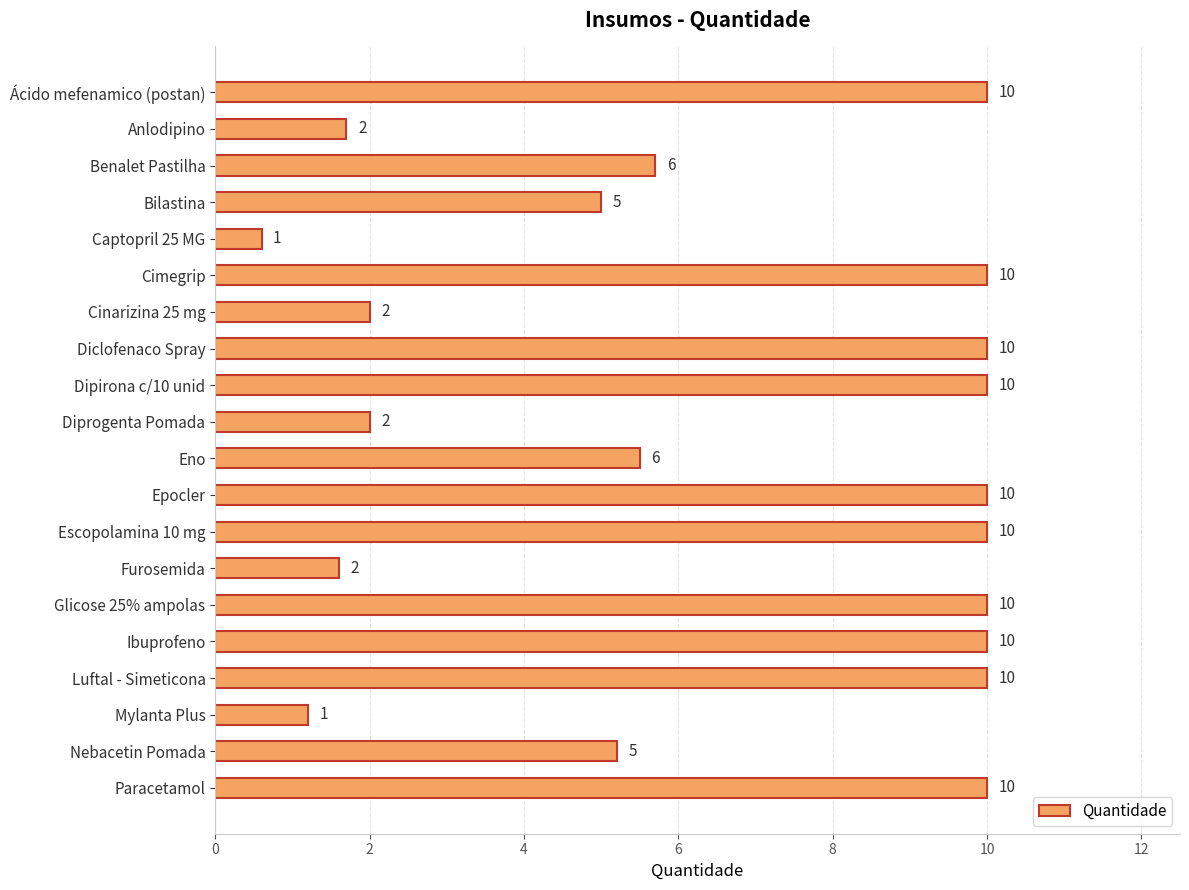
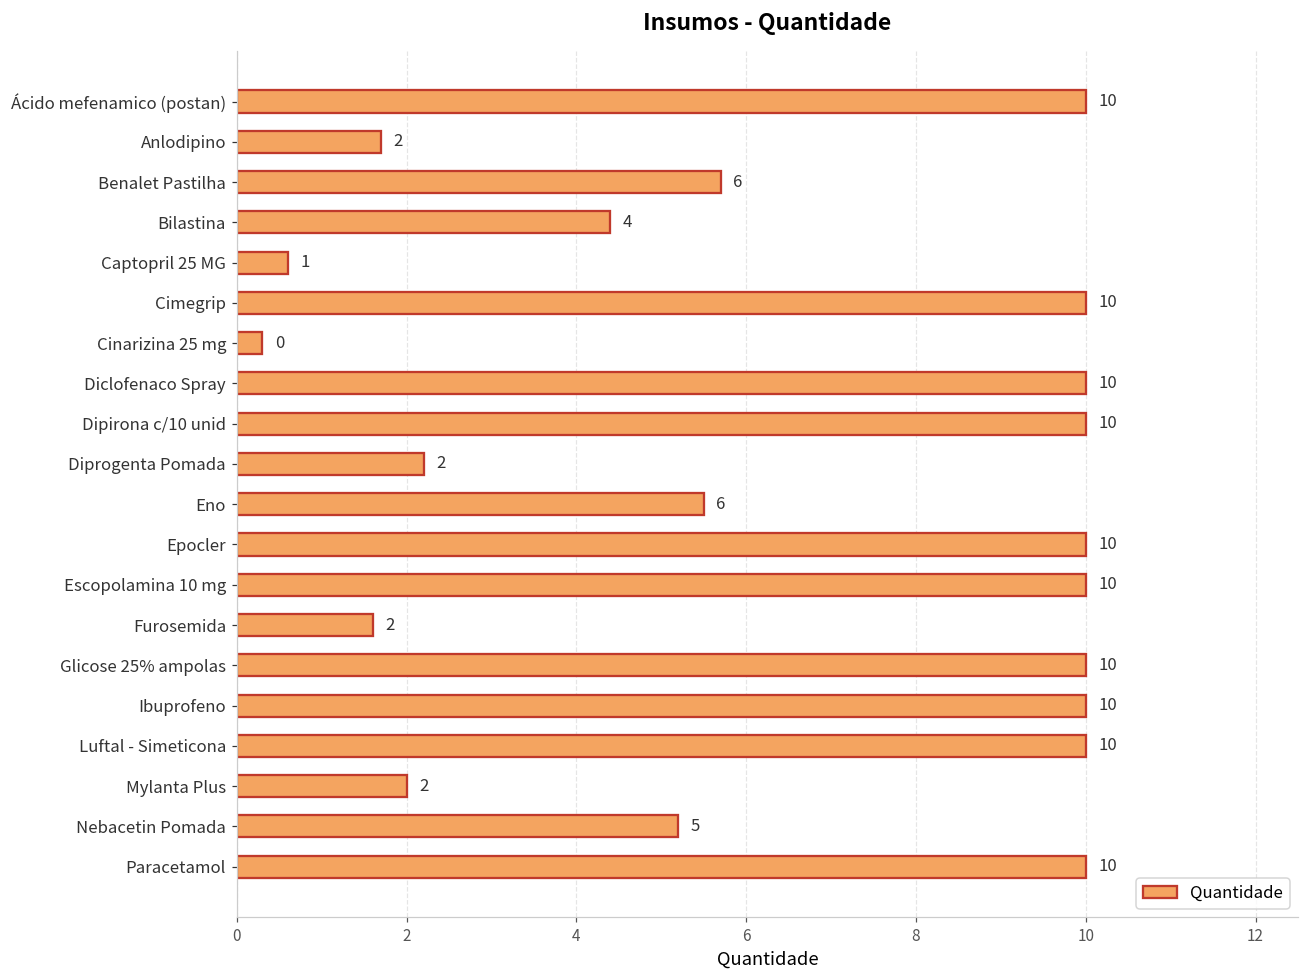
Bilastina: 5 -> 4
Cinarizina 25 mg: 2 -> 0
Diprogenta Pomada: 2.0 -> 2.2
Mylanta Plus: 1 -> 2
